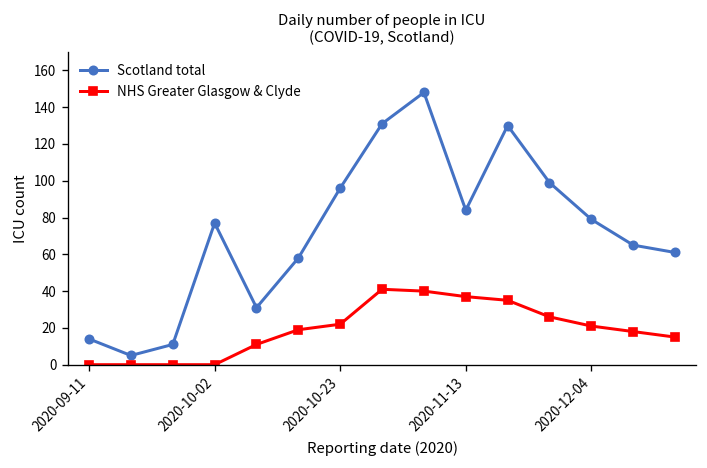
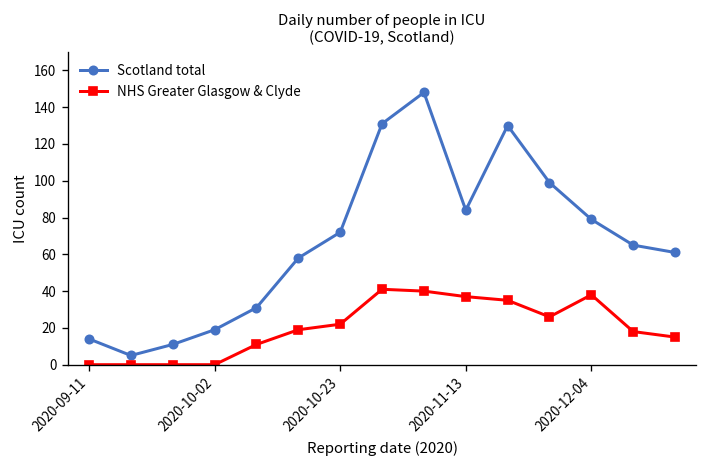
Scotland total, 2020-10-02: 77 -> 19
Scotland total, 2020-10-23: 96 -> 72
NHS Greater Glasgow & Clyde, 2020-12-04: 21 -> 38
